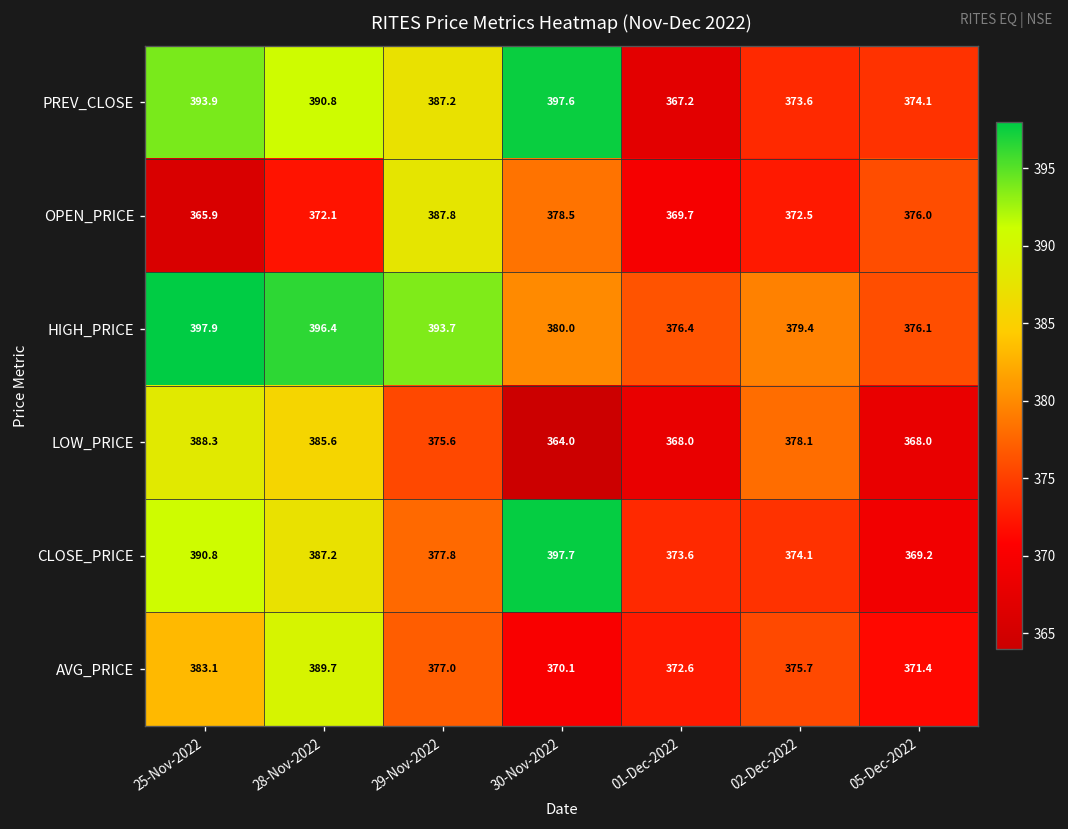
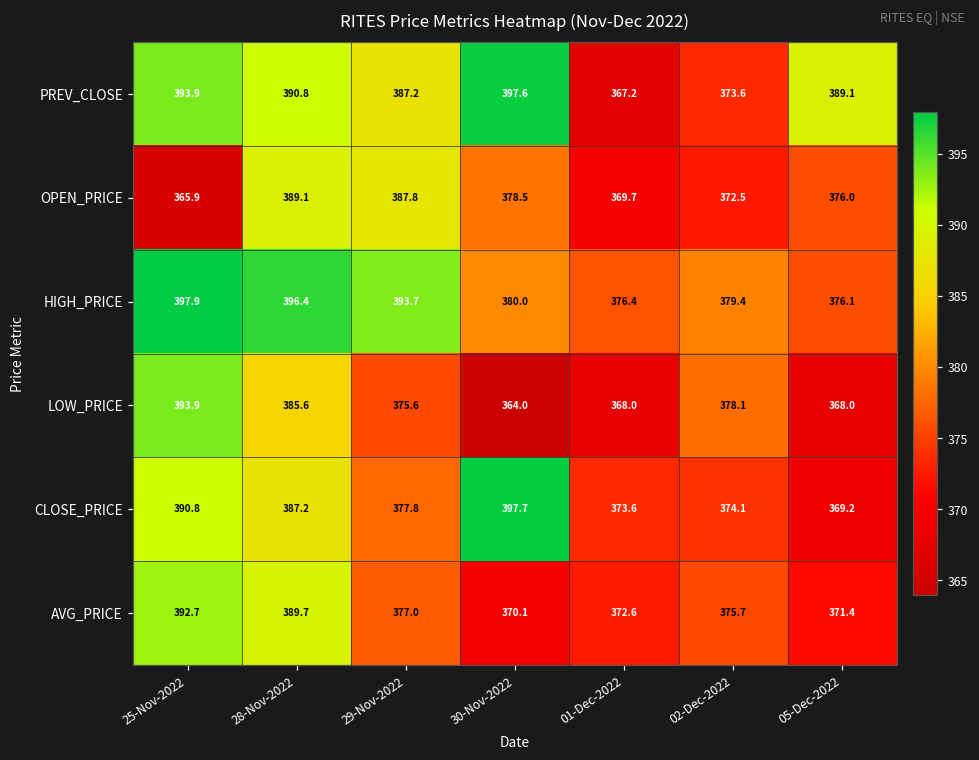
PREV_CLOSE, 05-Dec-2022: 374.1 -> 389.1
OPEN_PRICE, 28-Nov-2022: 372.1 -> 389.1
LOW_PRICE, 25-Nov-2022: 388.3 -> 393.9
AVG_PRICE, 25-Nov-2022: 383.1 -> 392.7
